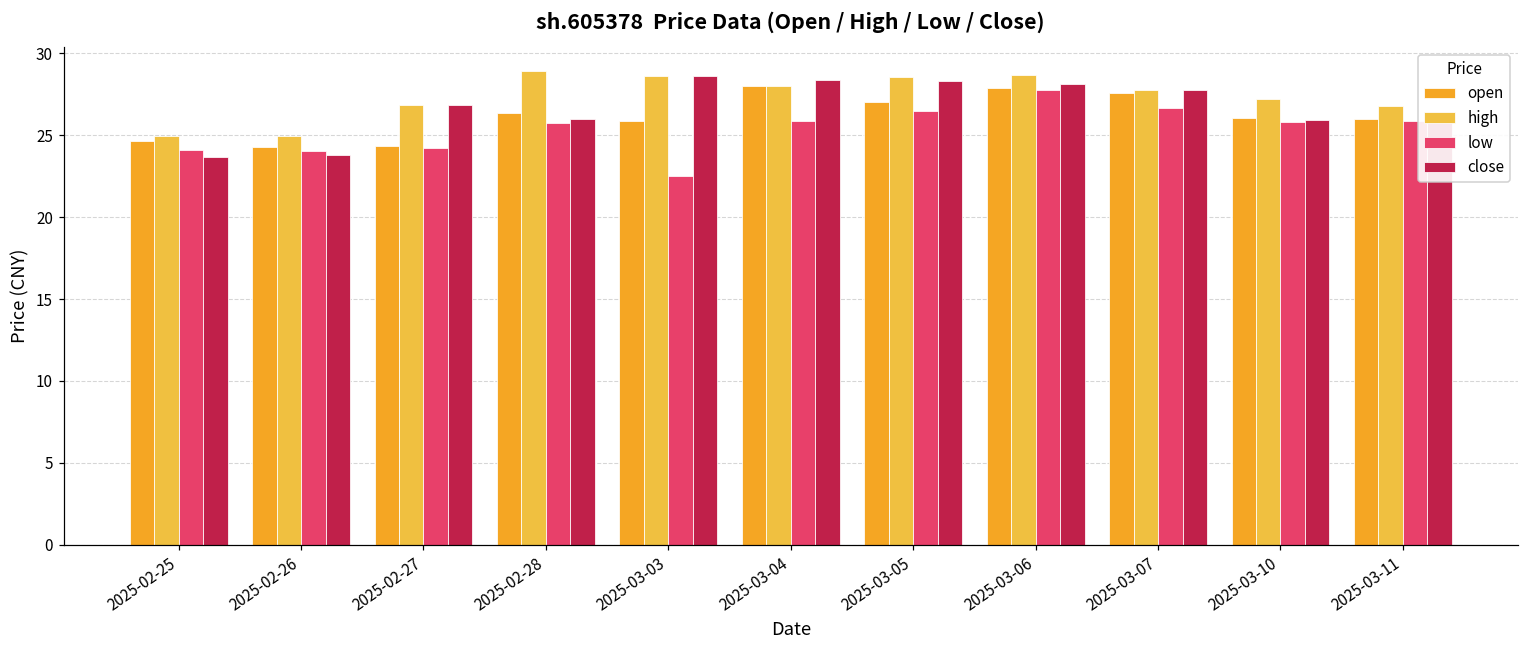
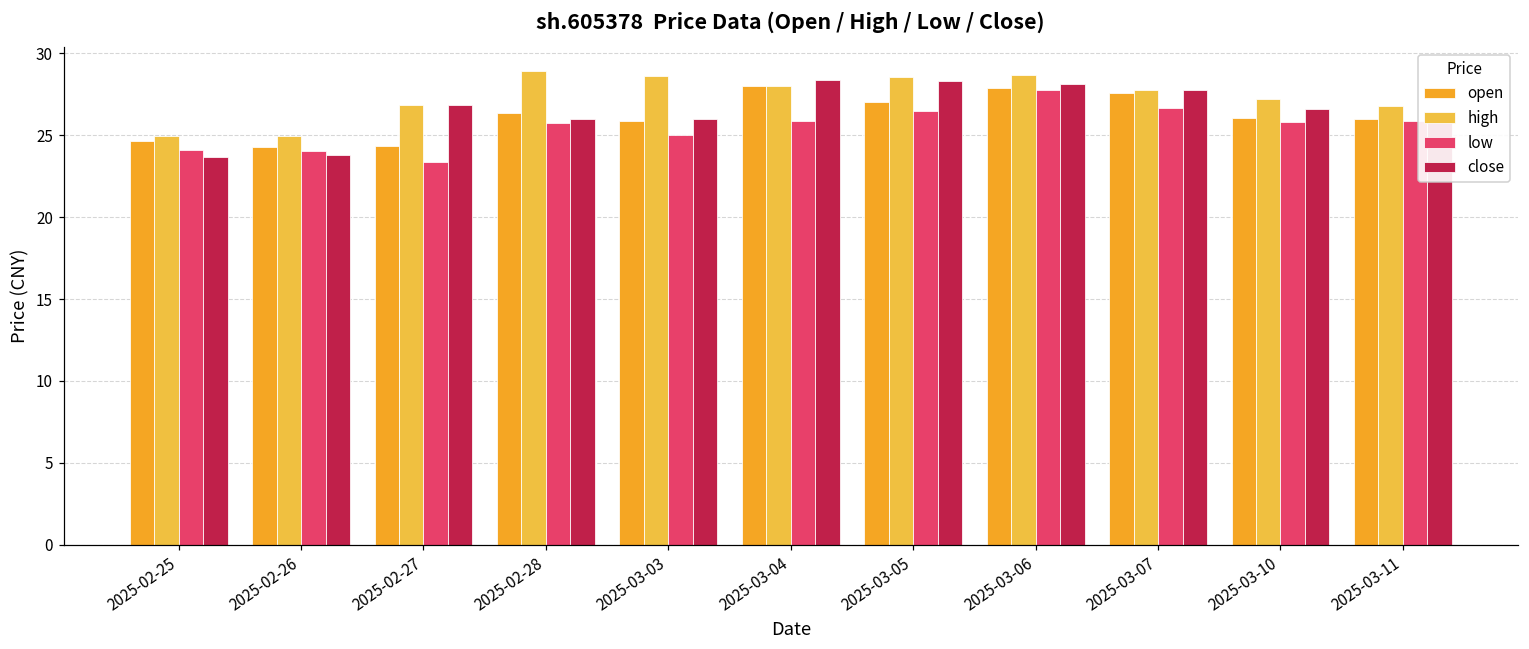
low, 2025-02-27: 24.2 -> 23.4
low, 2025-03-03: 22.5 -> 25.0
close, 2025-03-03: 28.6 -> 26.0
close, 2025-03-10: 25.9 -> 26.6
